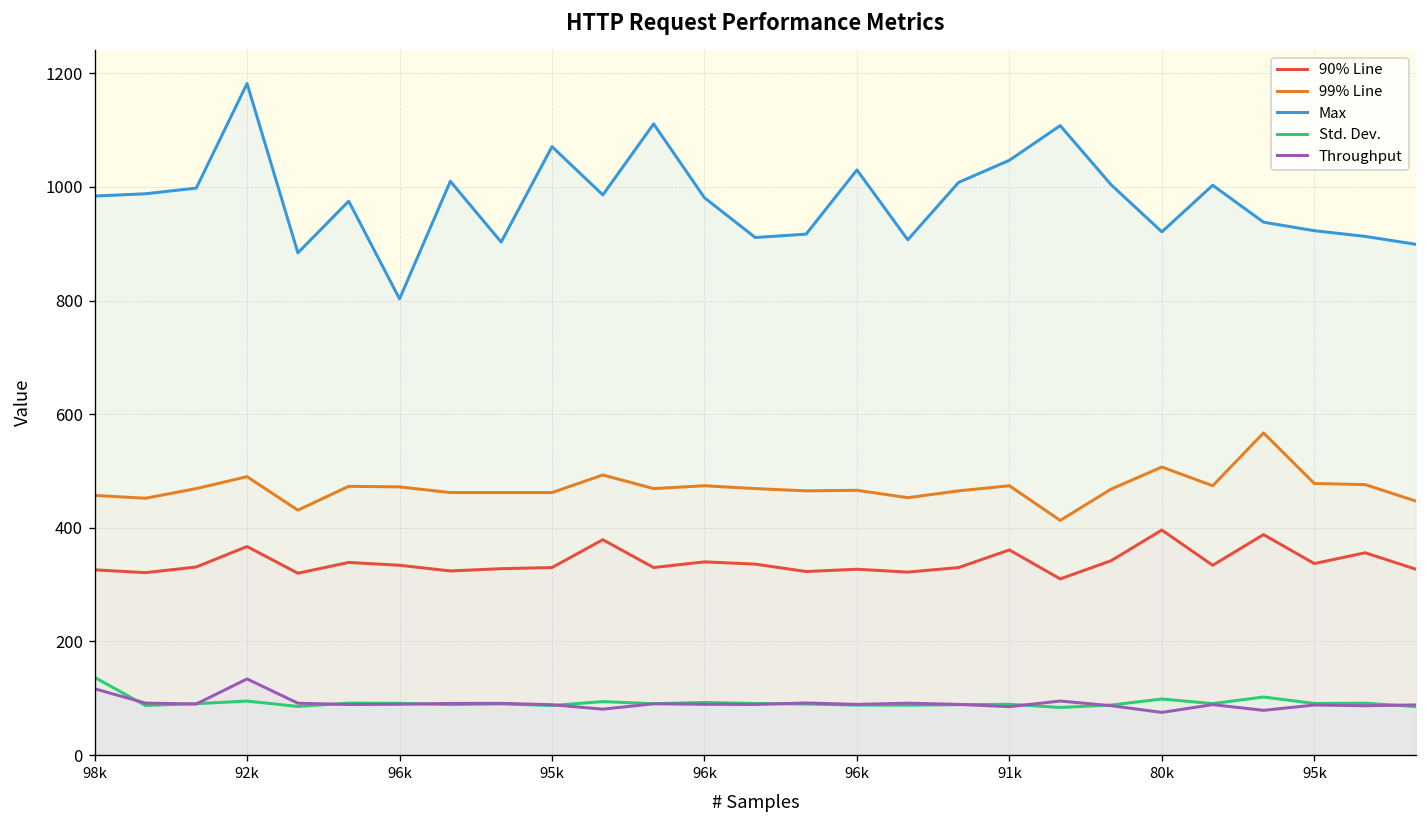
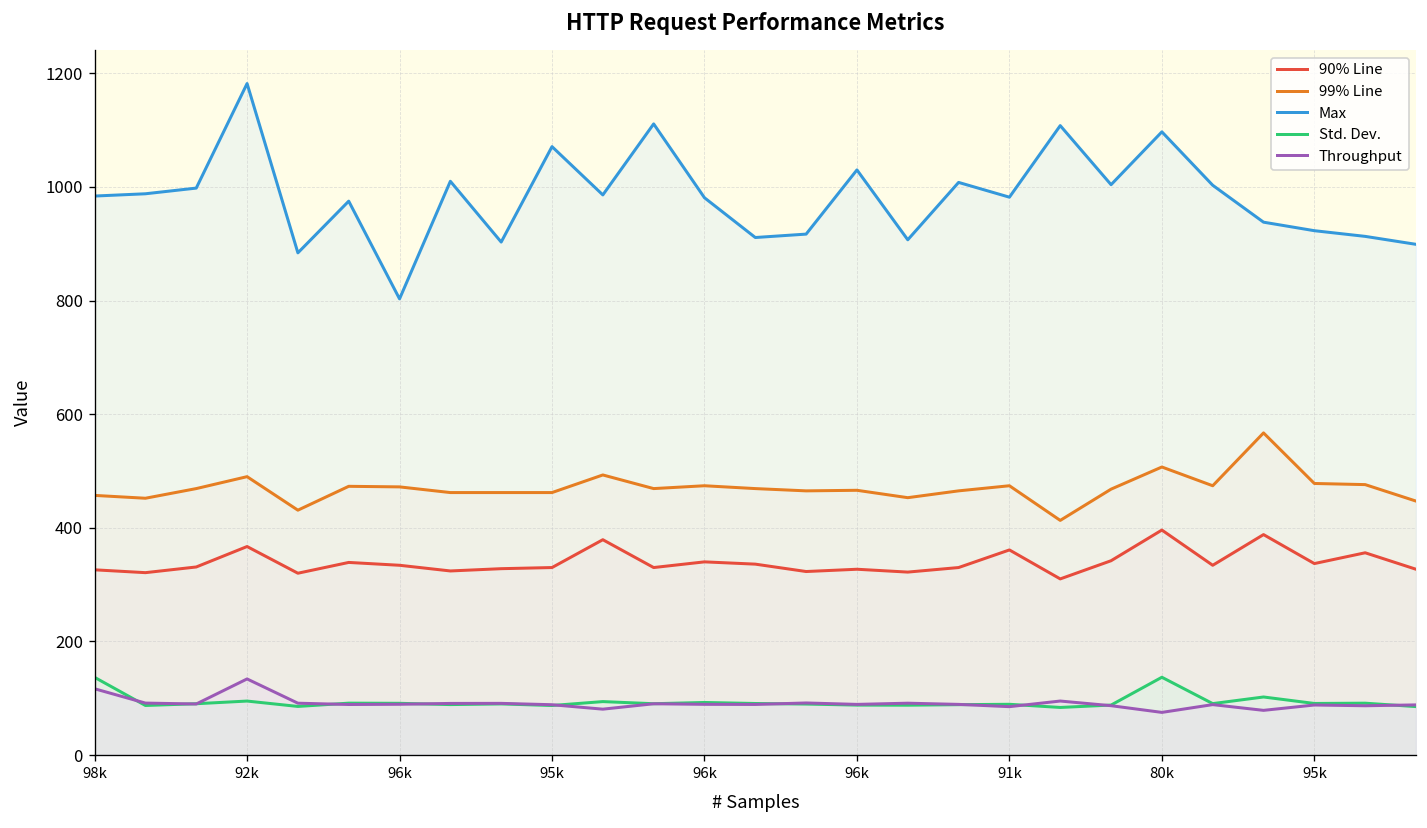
Max, 91k: 1050 -> 980
Max, 80k: 920 -> 1100
Std. Dev., 80k: 100 -> 140
